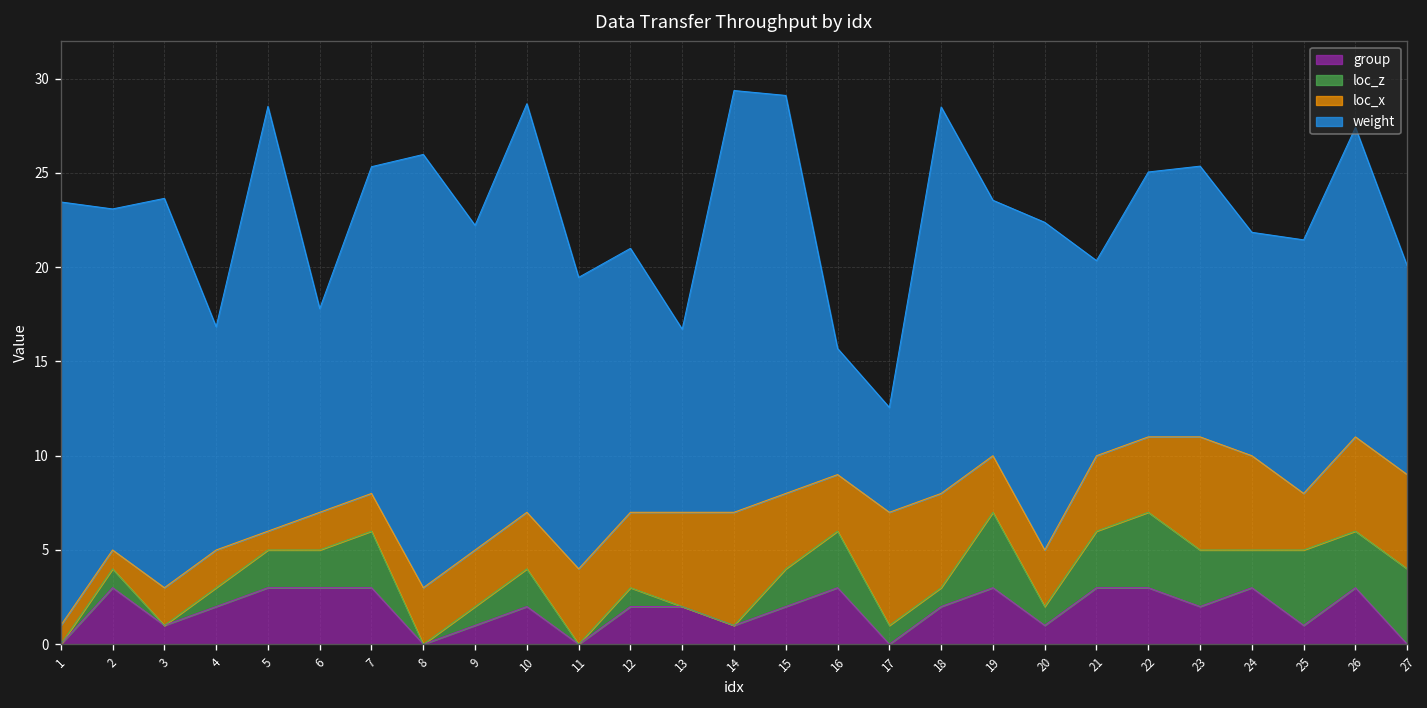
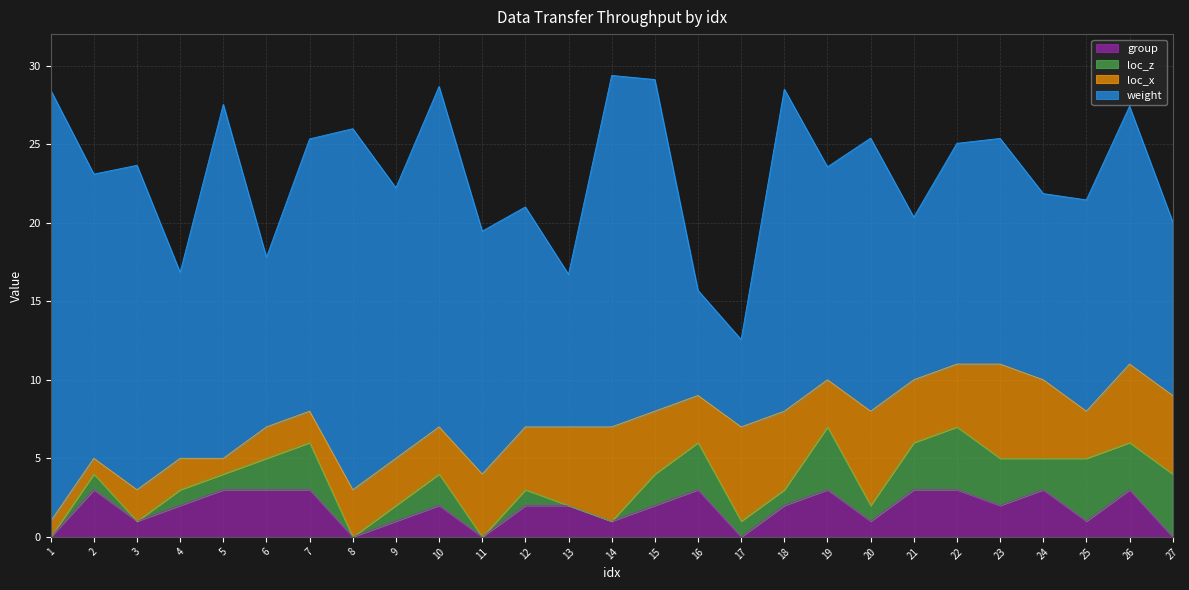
weight, 1: 22.5 -> 27.4
loc_z, 5: 2 -> 1
loc_x, 20: 3 -> 6
